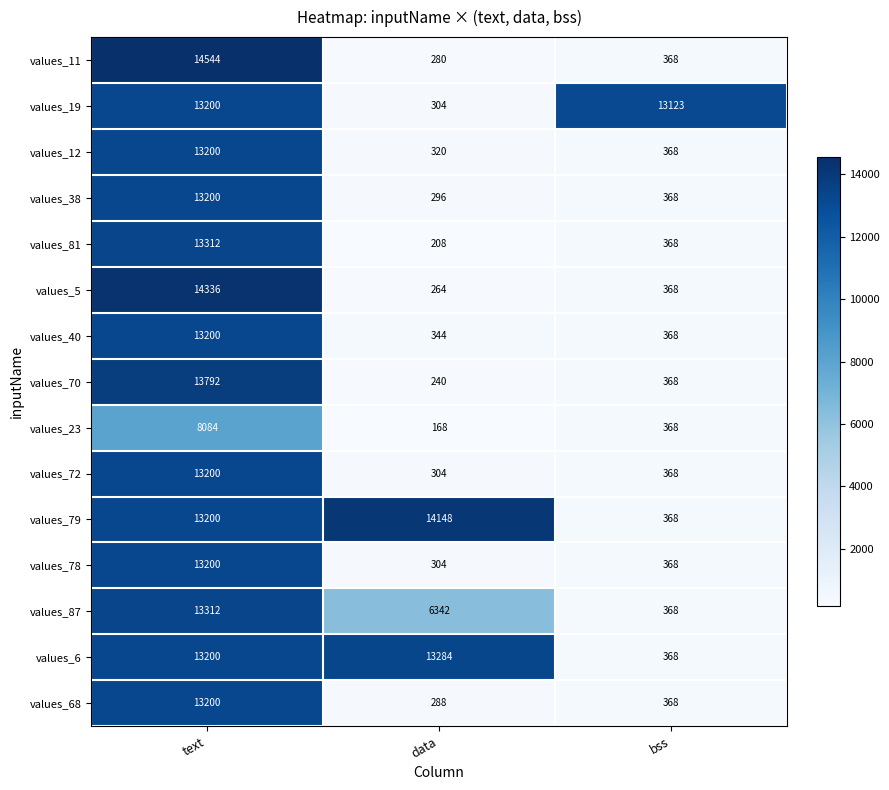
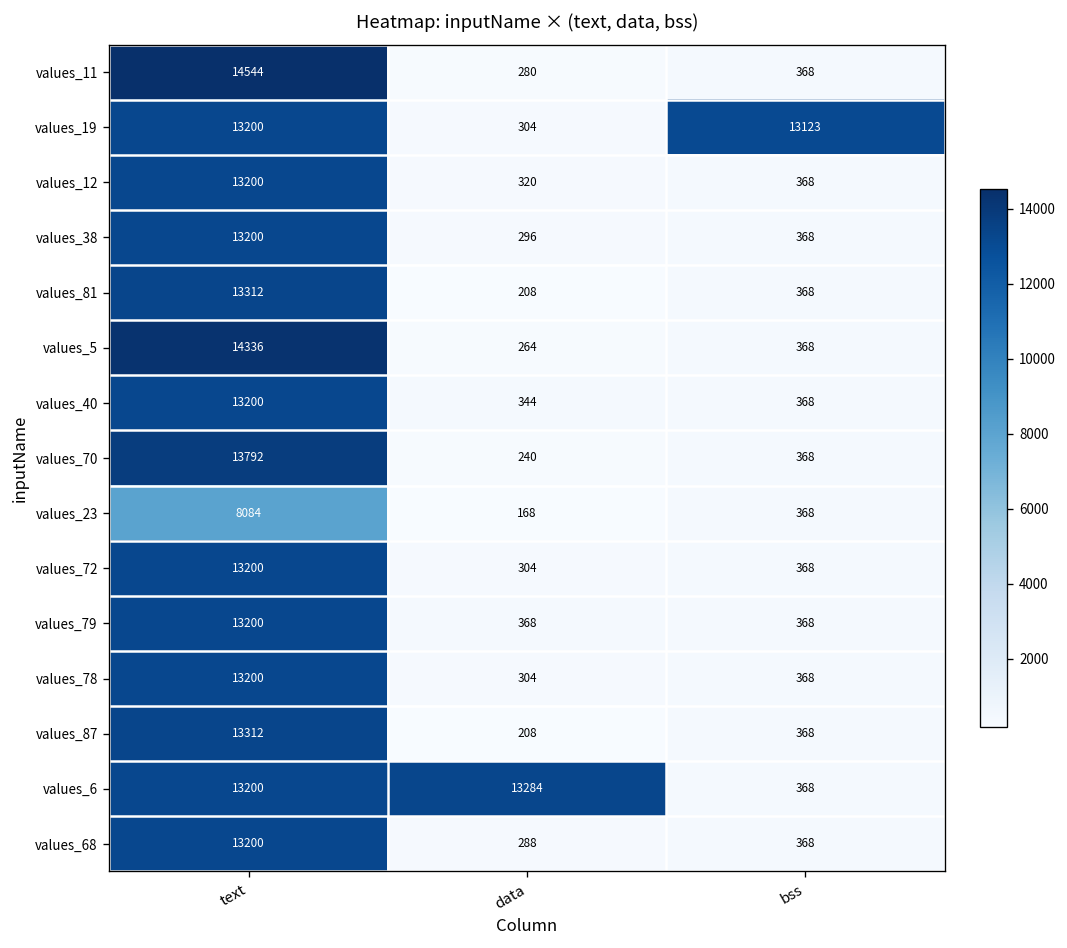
values_79, data: 14148 -> 368
values_87, data: 6342 -> 208
